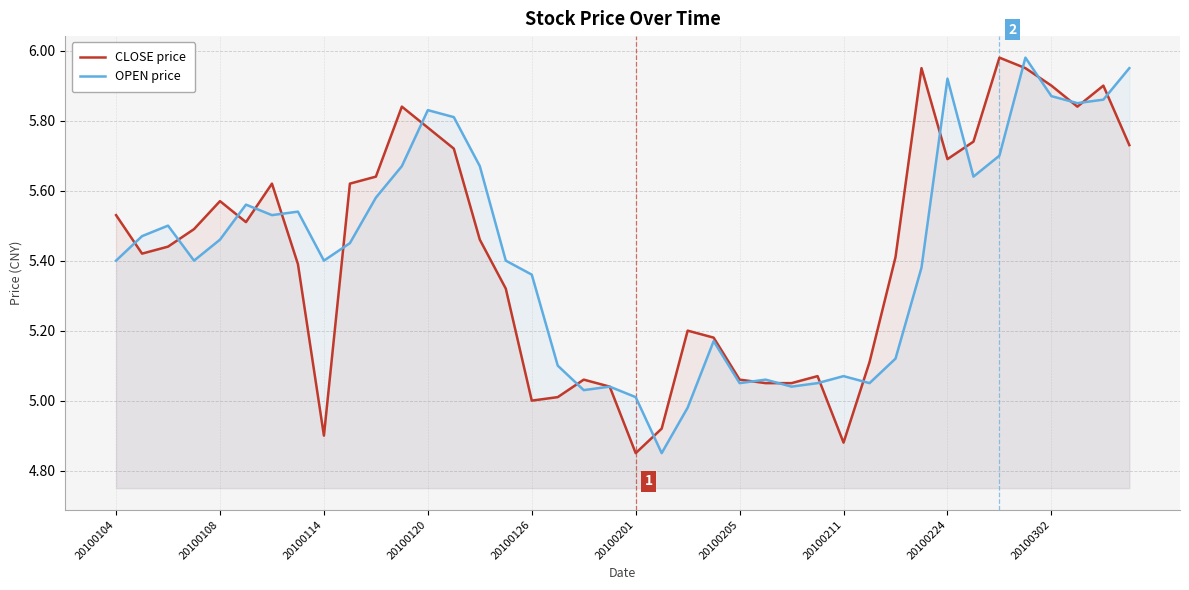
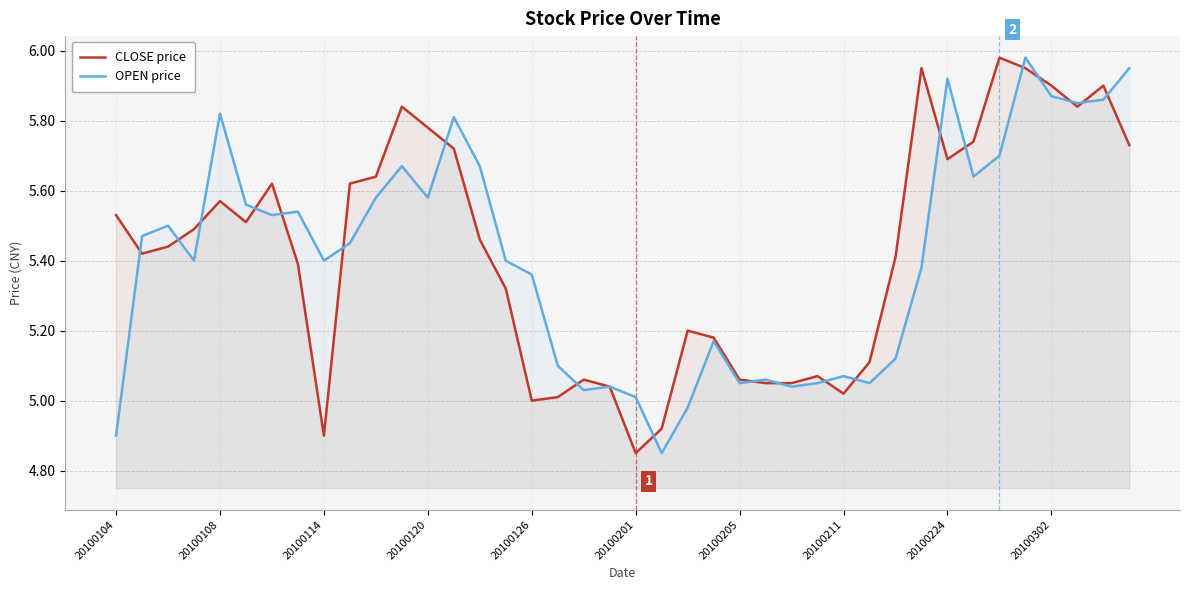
OPEN price, 20100104: 5.4 -> 4.9
OPEN price, 20100108: 5.46 -> 5.82
OPEN price, 20100120: 5.83 -> 5.58
CLOSE price, 20100211: 4.88 -> 5.02
